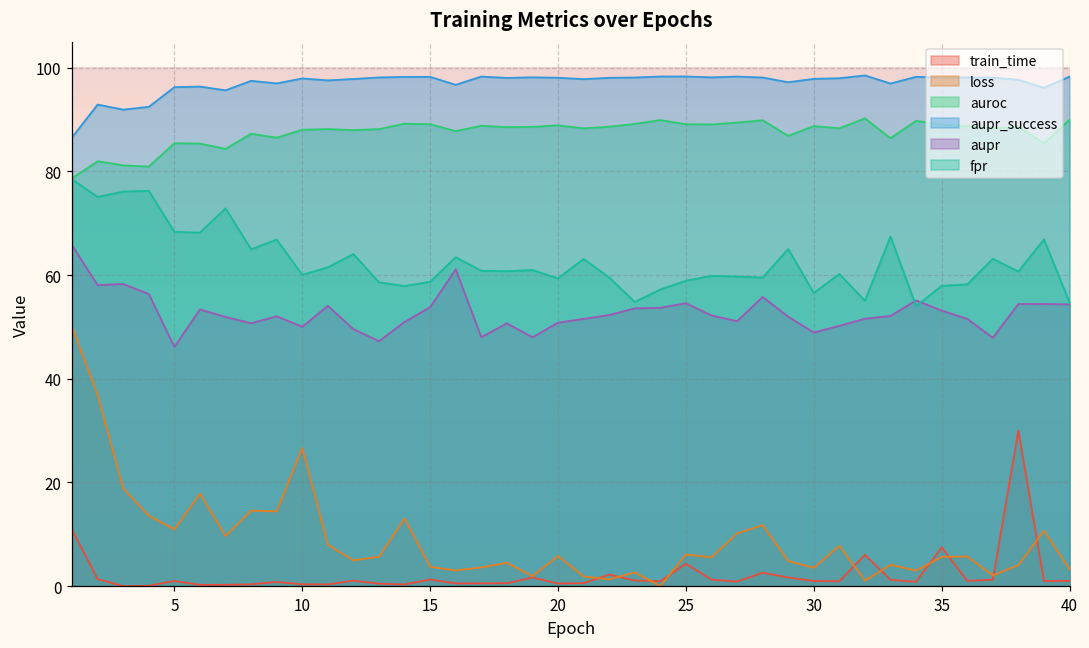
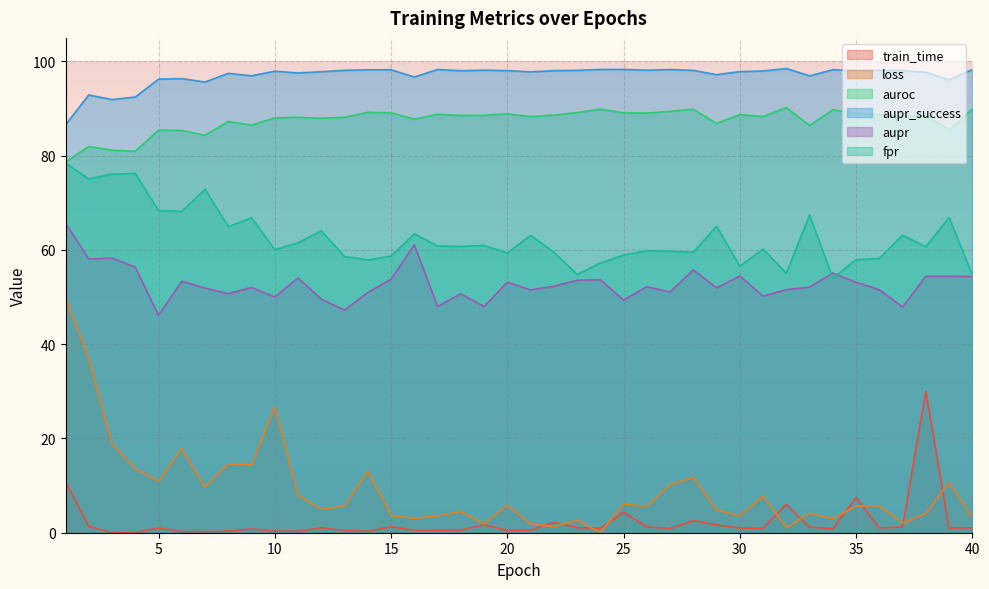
aupr, 20: 51 -> 53
aupr, 25: 55 -> 49
aupr, 30: 49 -> 54
